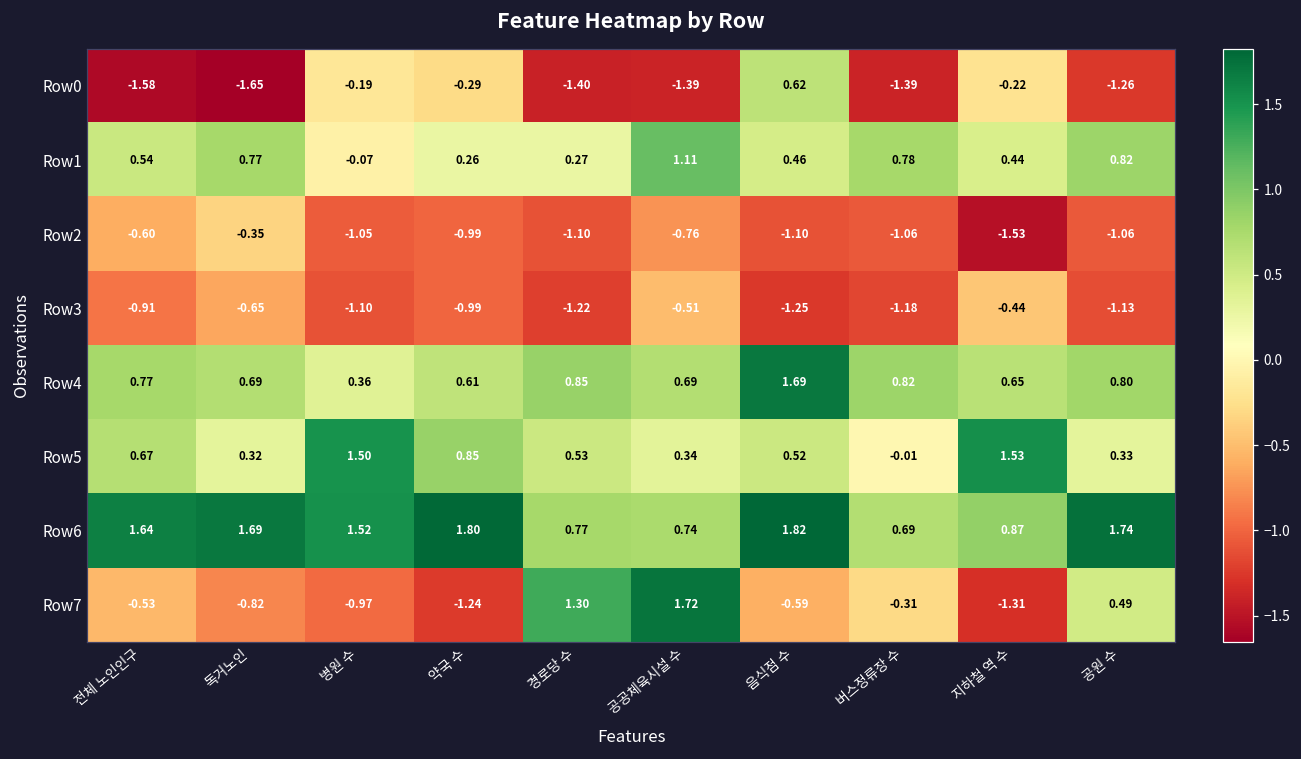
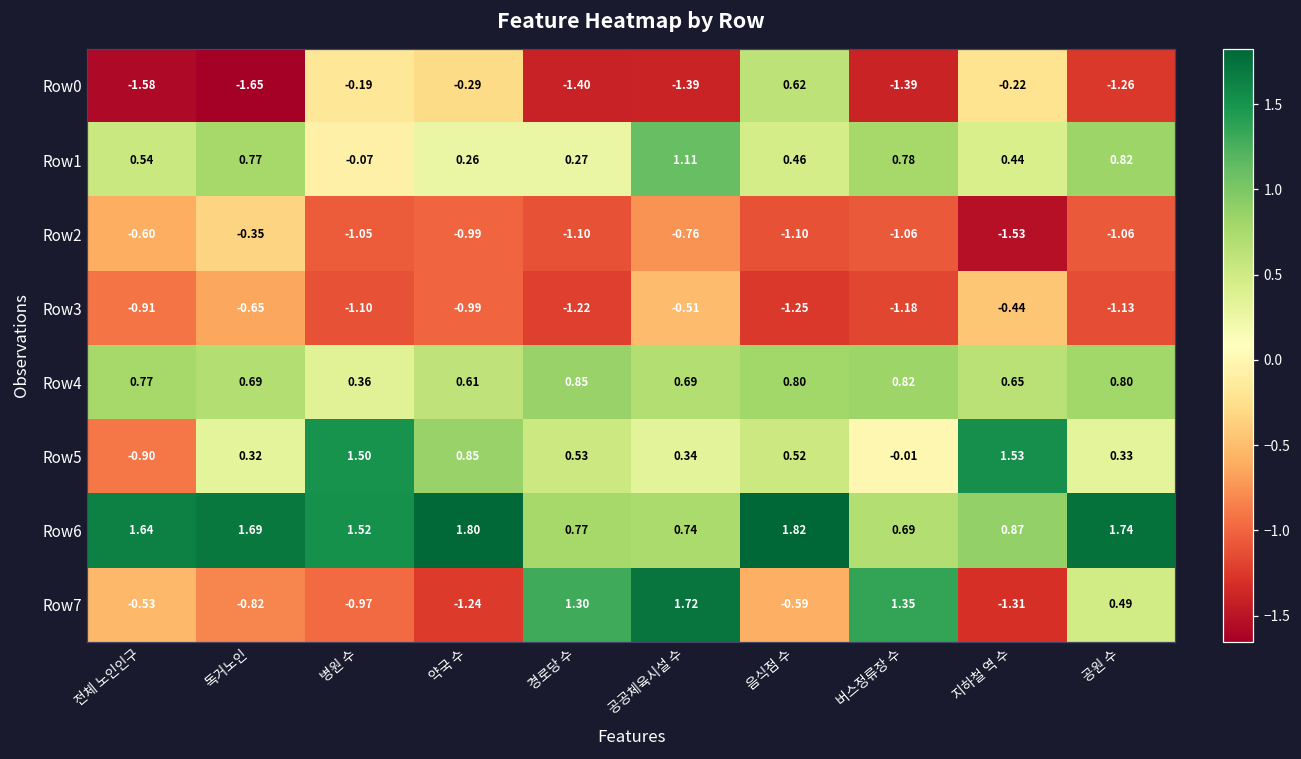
Row4, 음식점 수: 1.69 -> 0.80
Row5, 전체 노인인구: 0.67 -> -0.90
Row7, 버스정류장 수: -0.31 -> 1.35
